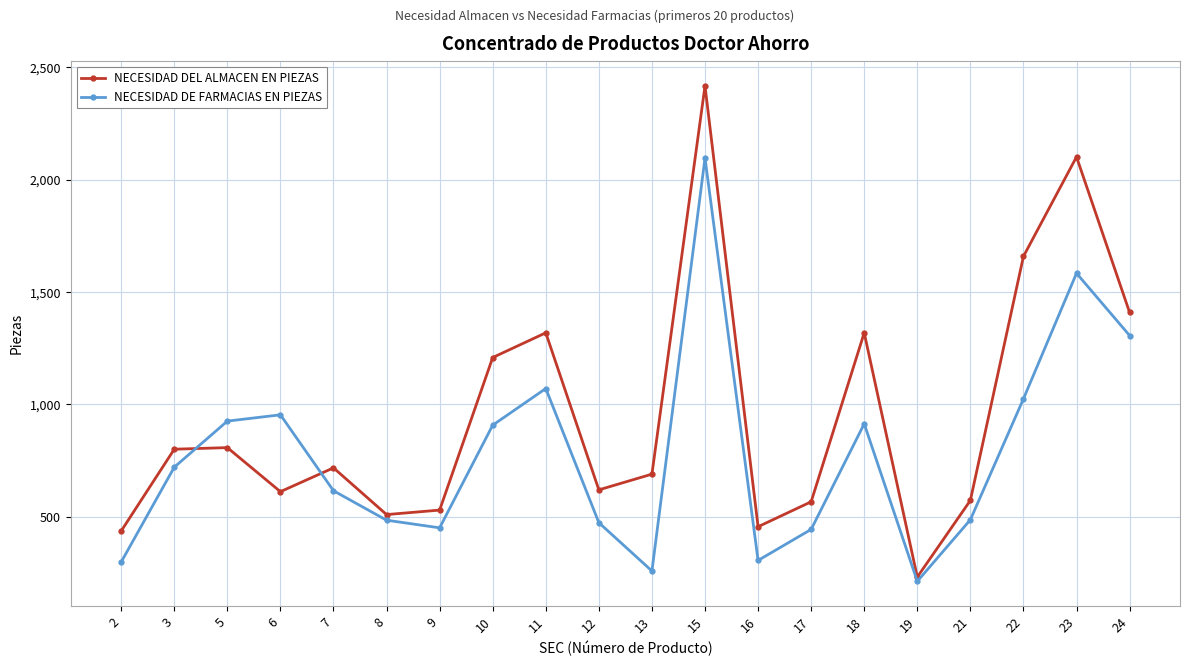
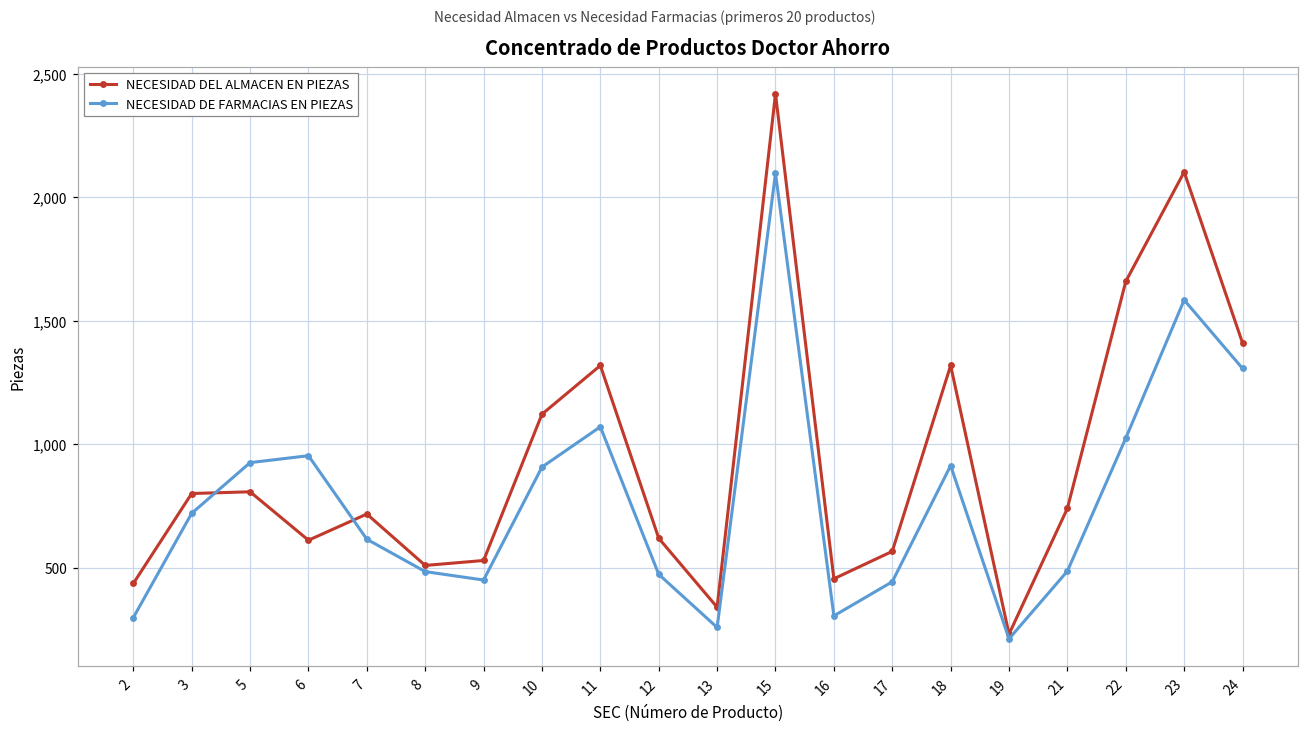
NECESIDAD DEL ALMACEN EN PIEZAS, 10: 1,210 -> 1,120
NECESIDAD DEL ALMACEN EN PIEZAS, 13: 690 -> 340
NECESIDAD DEL ALMACEN EN PIEZAS, 21: 570 -> 740
